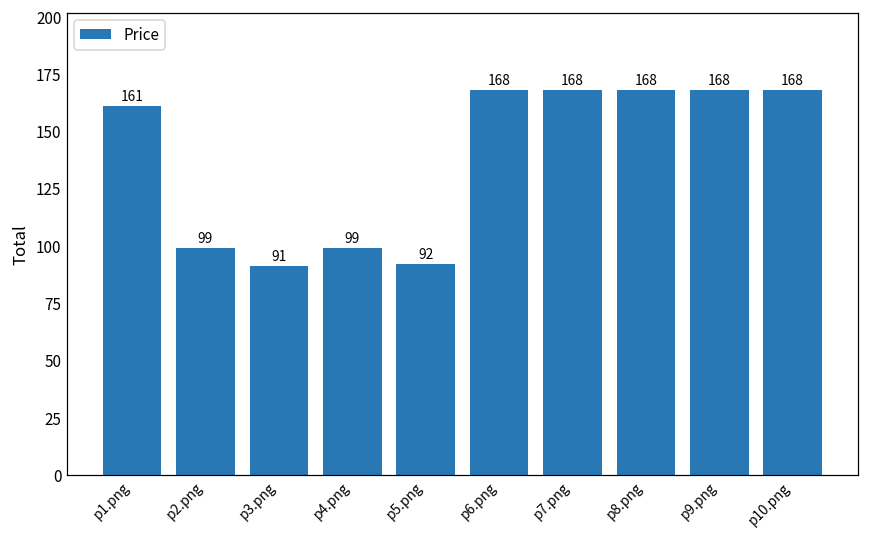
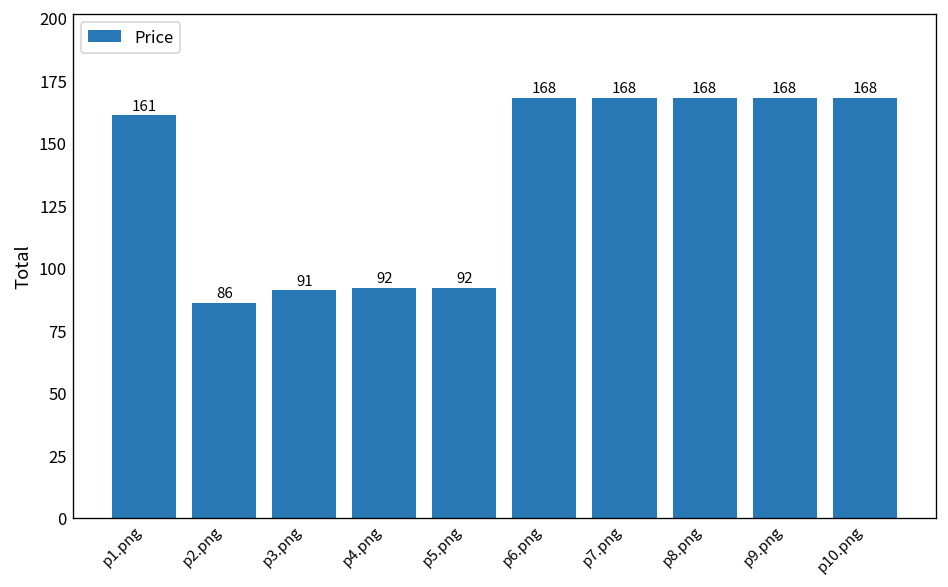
p2.png: 99 -> 86
p4.png: 99 -> 92
